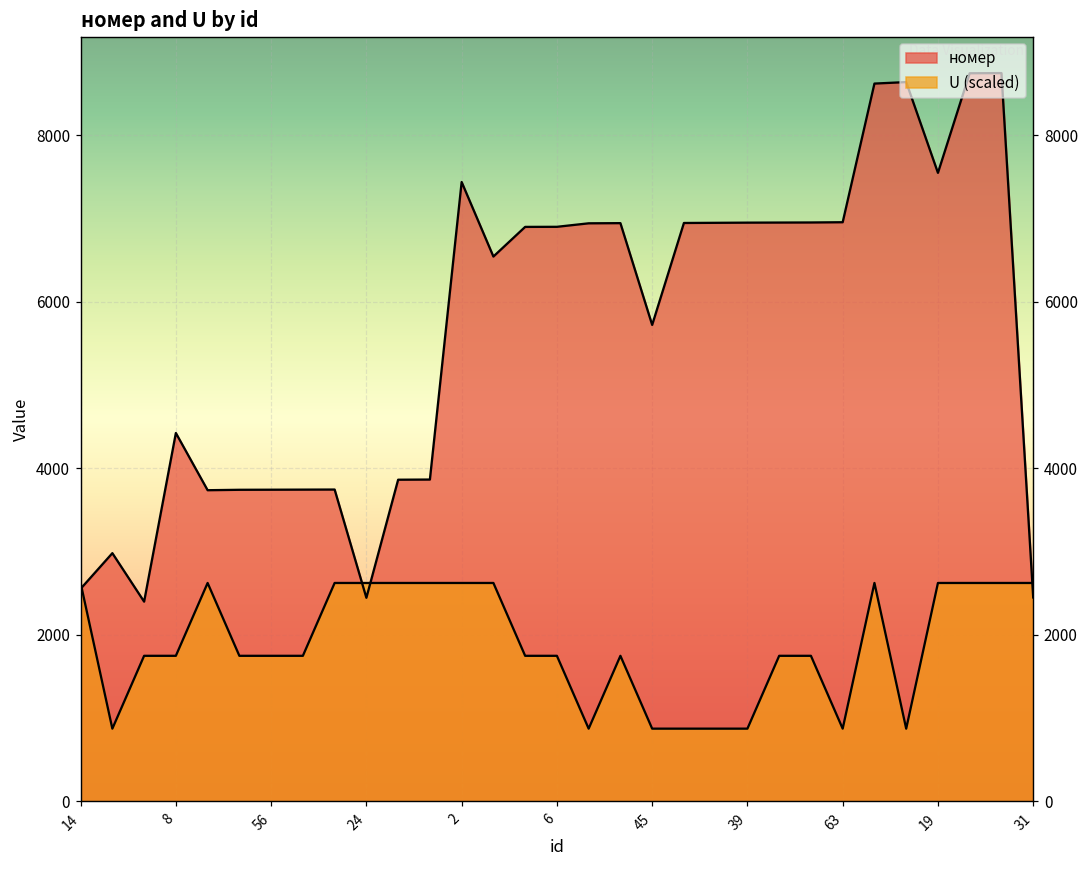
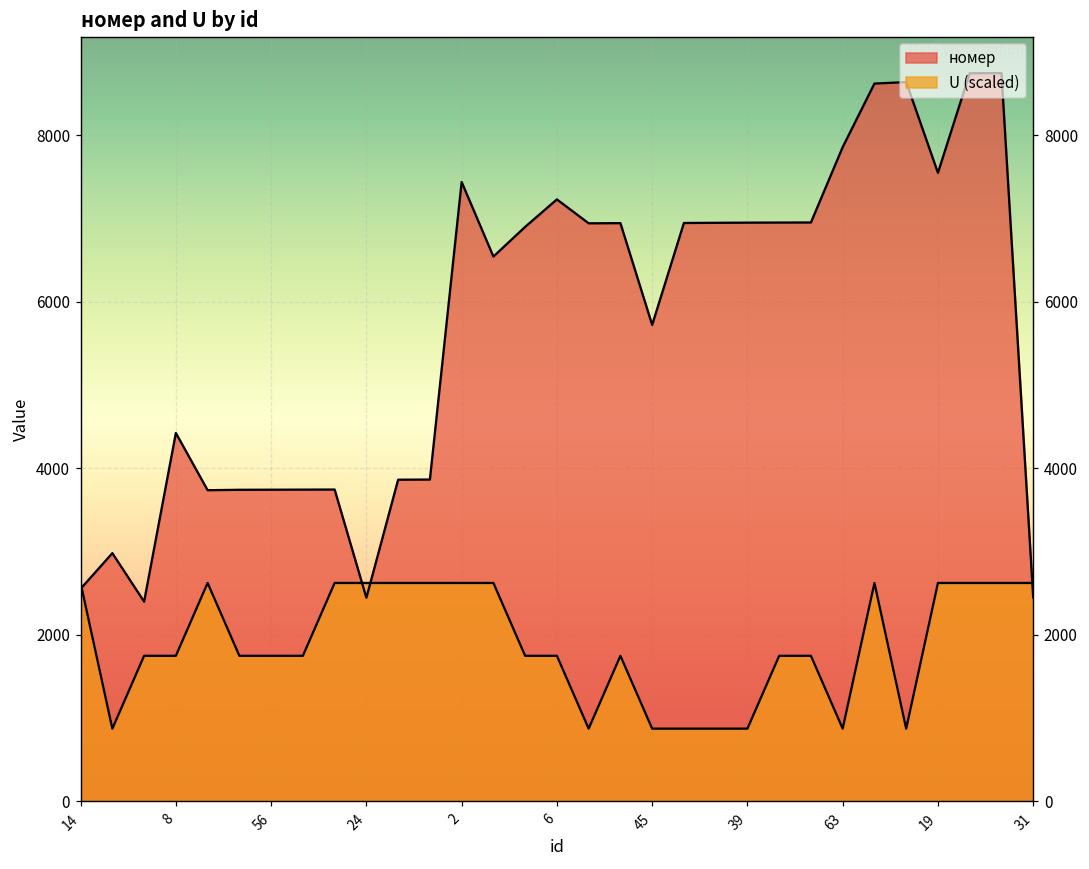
номер, 6: 6900 -> 7200
номер, 63: 7000 -> 7900
